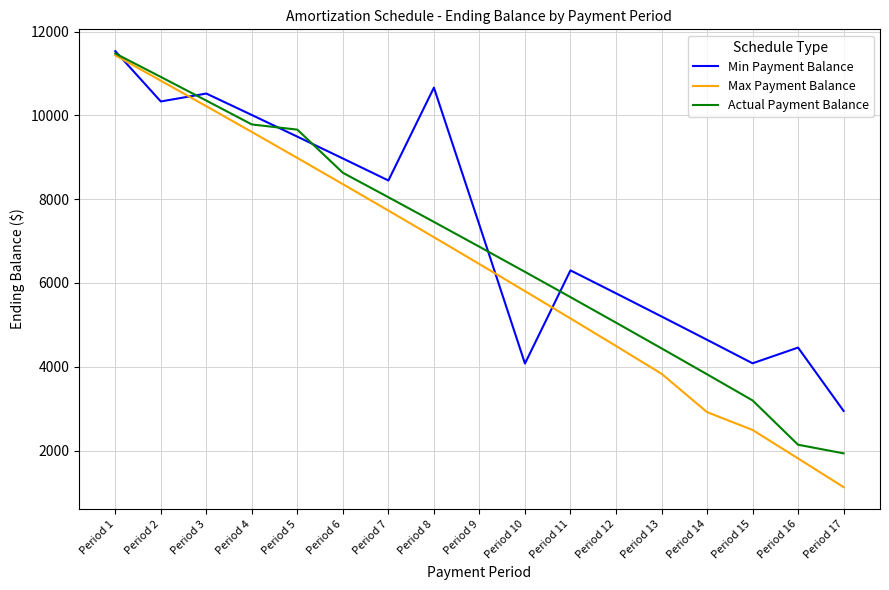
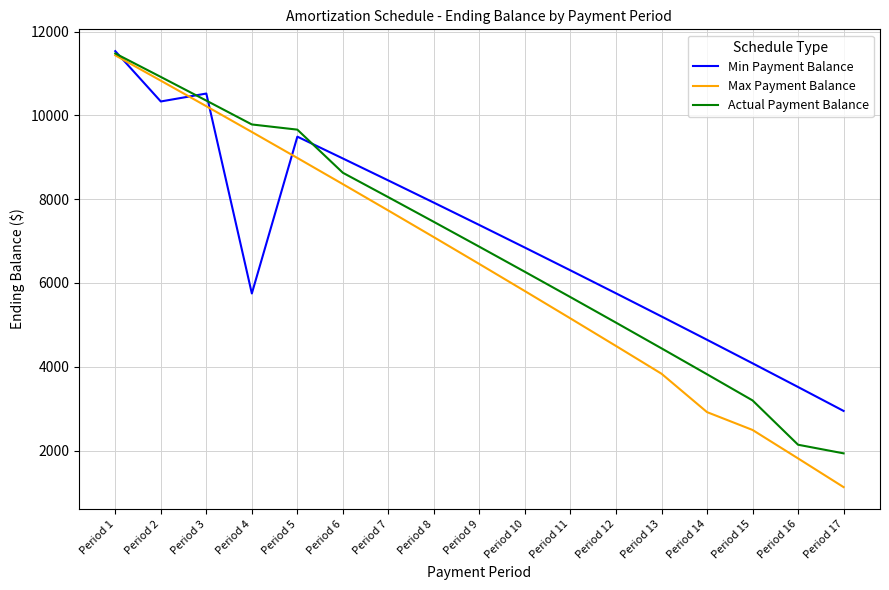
Min Payment Balance, Period 4: 10000 -> 5800
Min Payment Balance, Period 8: 10700 -> 7900
Min Payment Balance, Period 10: 4100 -> 6800
Min Payment Balance, Period 16: 4500 -> 3500
